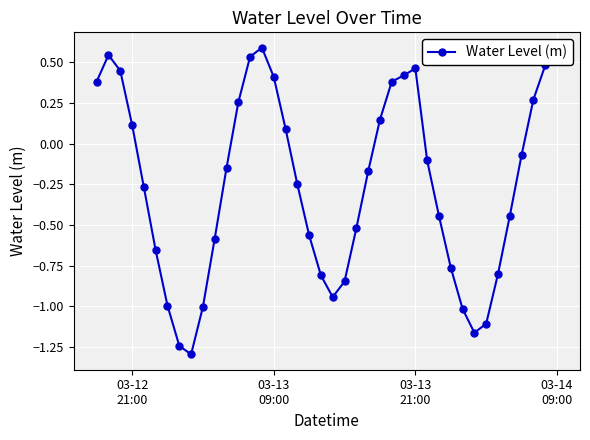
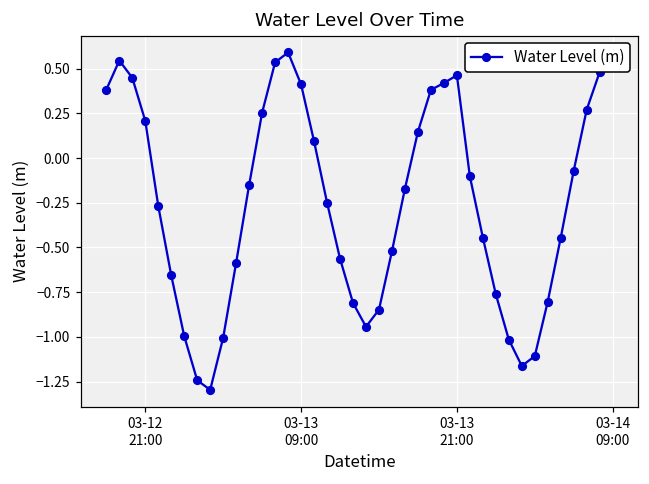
03-12 21:00: 0.12 -> 0.21
